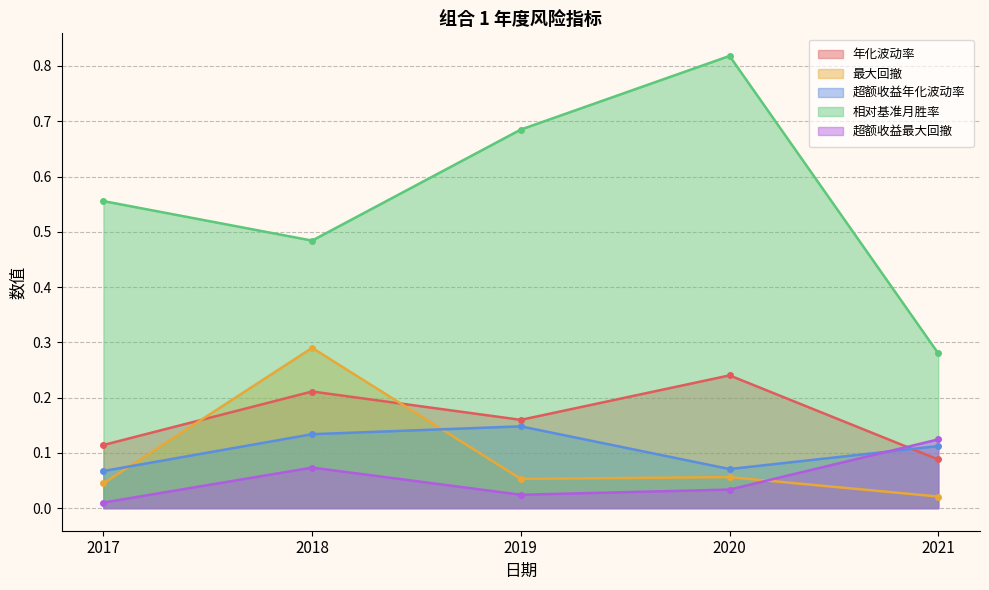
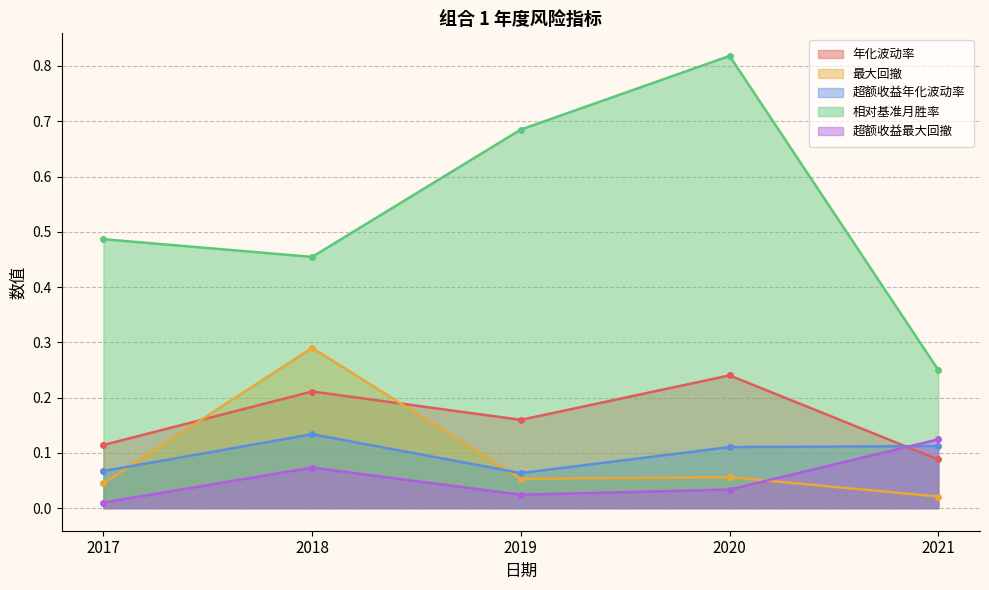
相对基准月胜率, 2017: 0.56 -> 0.49
相对基准月胜率, 2018: 0.48 -> 0.45
超额收益年化波动率, 2019: 0.15 -> 0.06
超额收益年化波动率, 2020: 0.07 -> 0.11
相对基准月胜率, 2021: 0.28 -> 0.25
